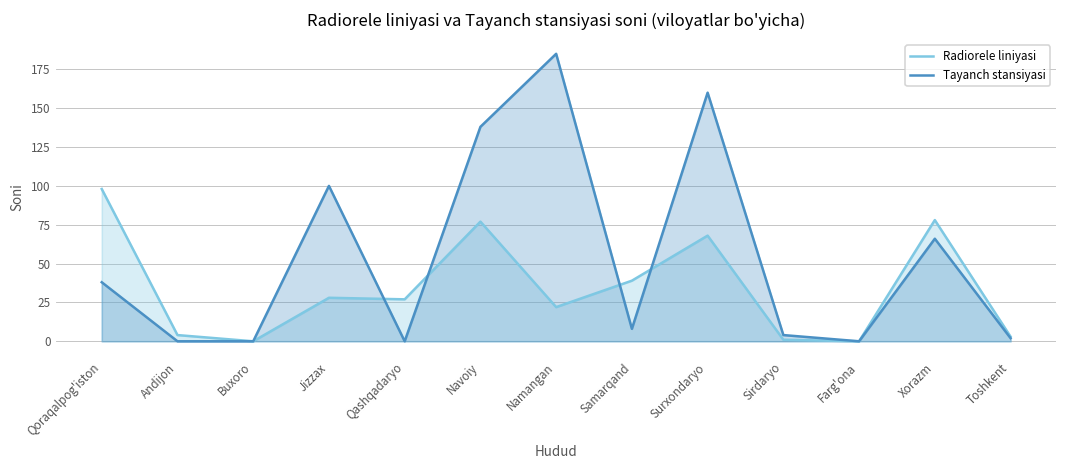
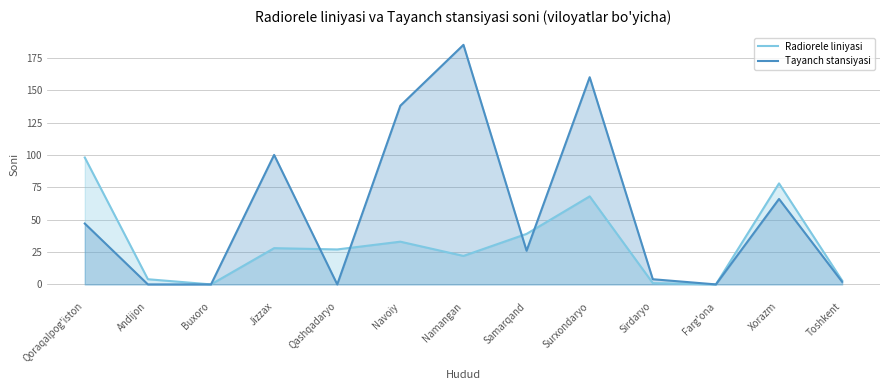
Tayanch stansiyasi, Qoraqalpog'iston: 38 -> 47
Radiorele liniyasi, Navoiy: 77 -> 33
Tayanch stansiyasi, Samarqand: 8 -> 26
